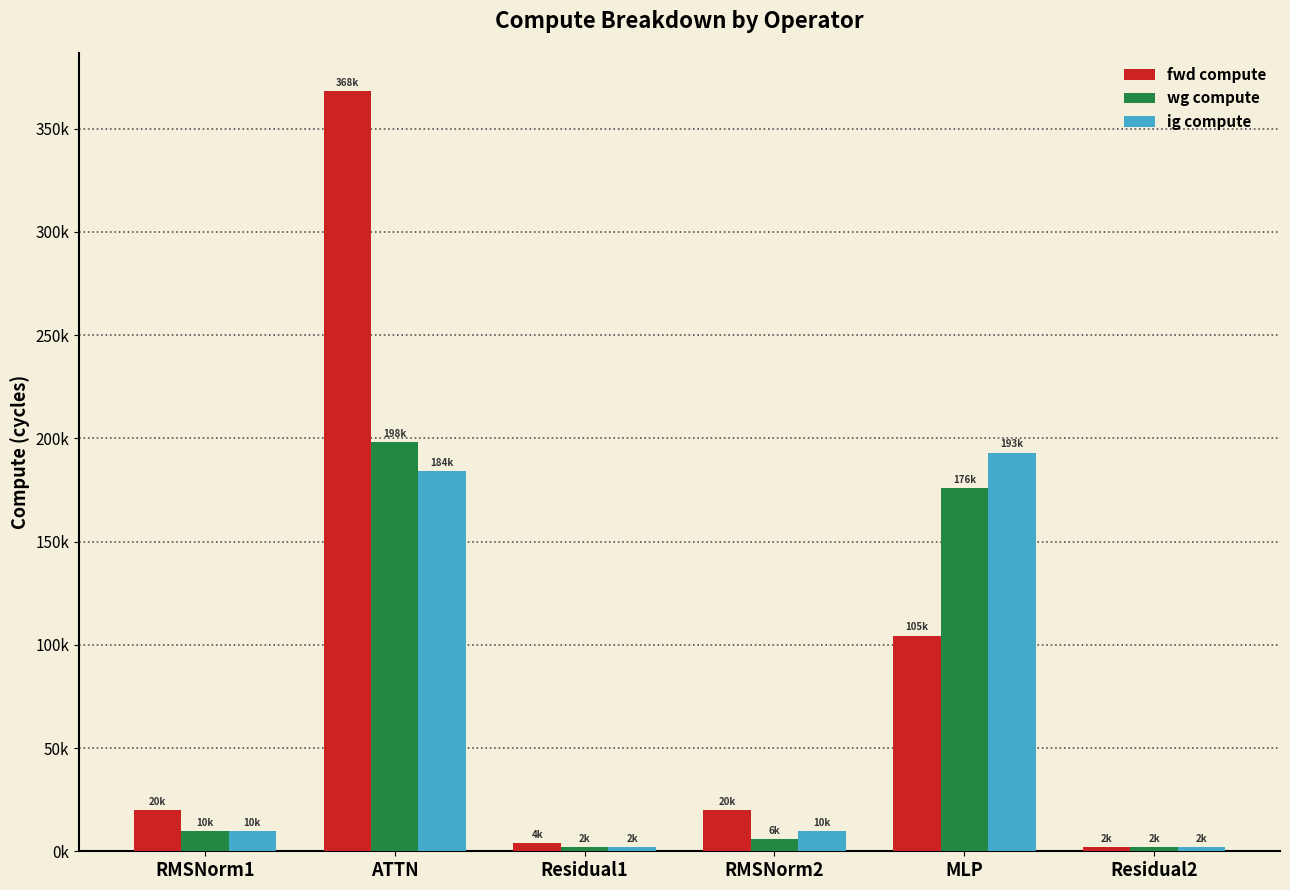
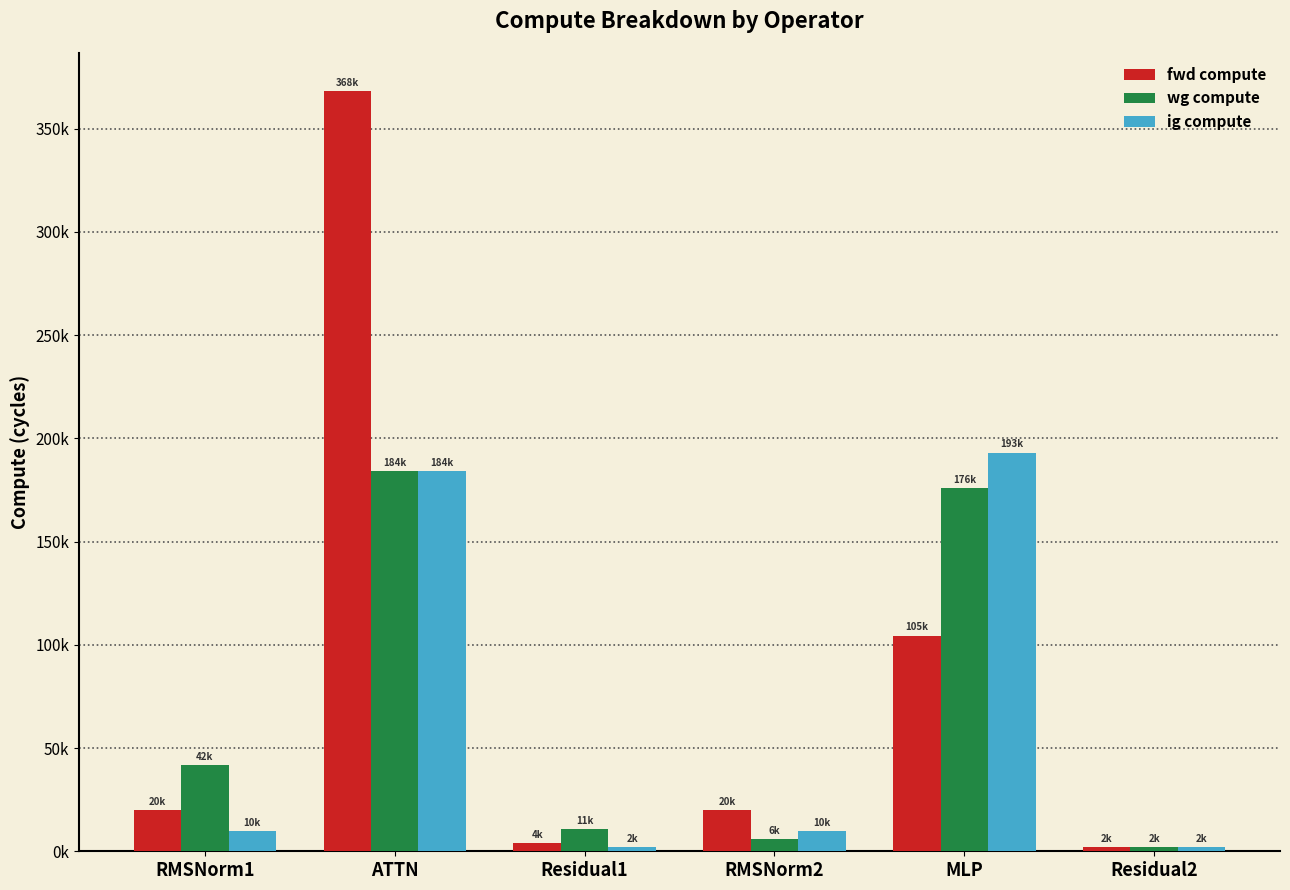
wg compute, RMSNorm1: 10k -> 42k
wg compute, ATTN: 198k -> 184k
wg compute, Residual1: 2k -> 11k
